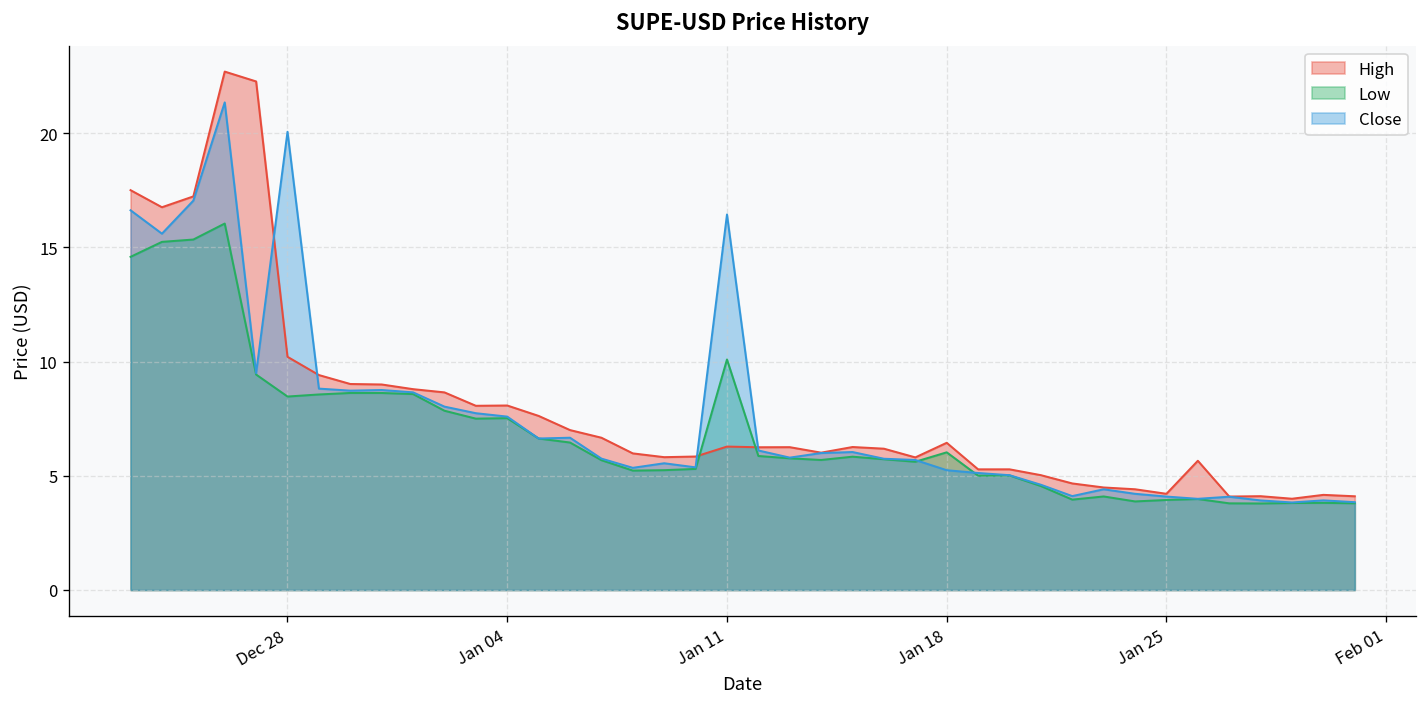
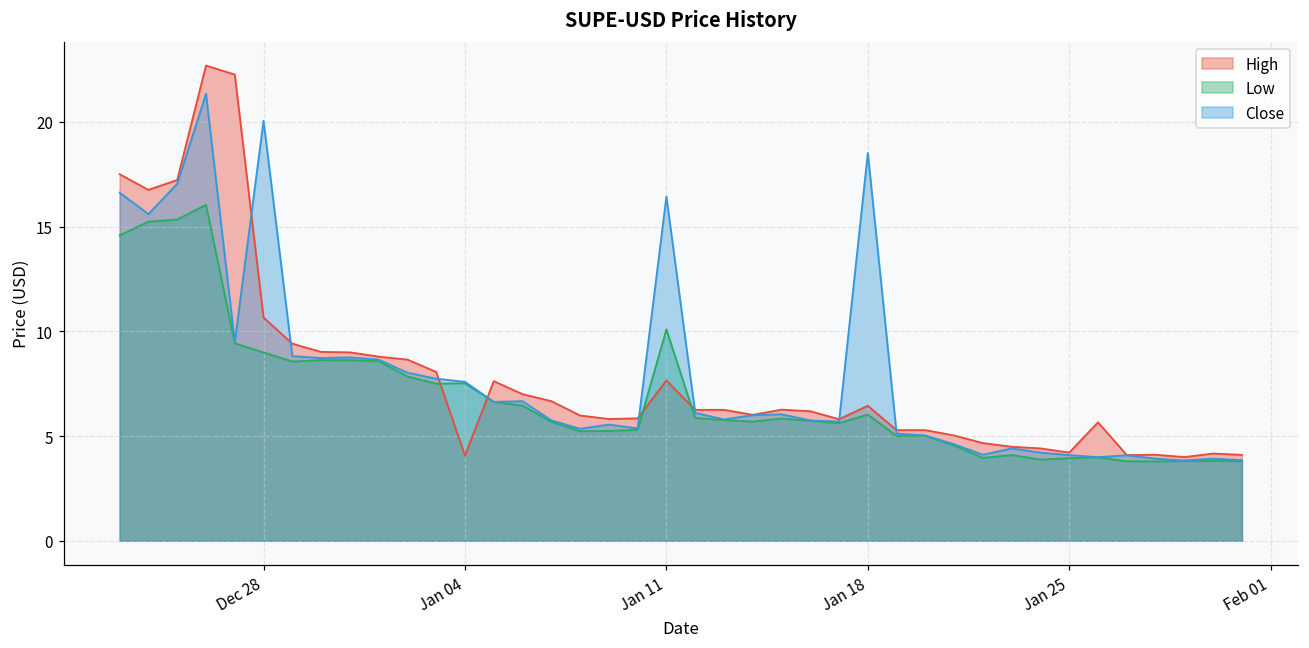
High, Dec 28: 10.2 -> 10.7
Low, Dec 28: 8.5 -> 9.0
High, Jan 04: 8.1 -> 4.1
High, Jan 11: 6.3 -> 7.7
Close, Jan 18: 5.2 -> 18.5
